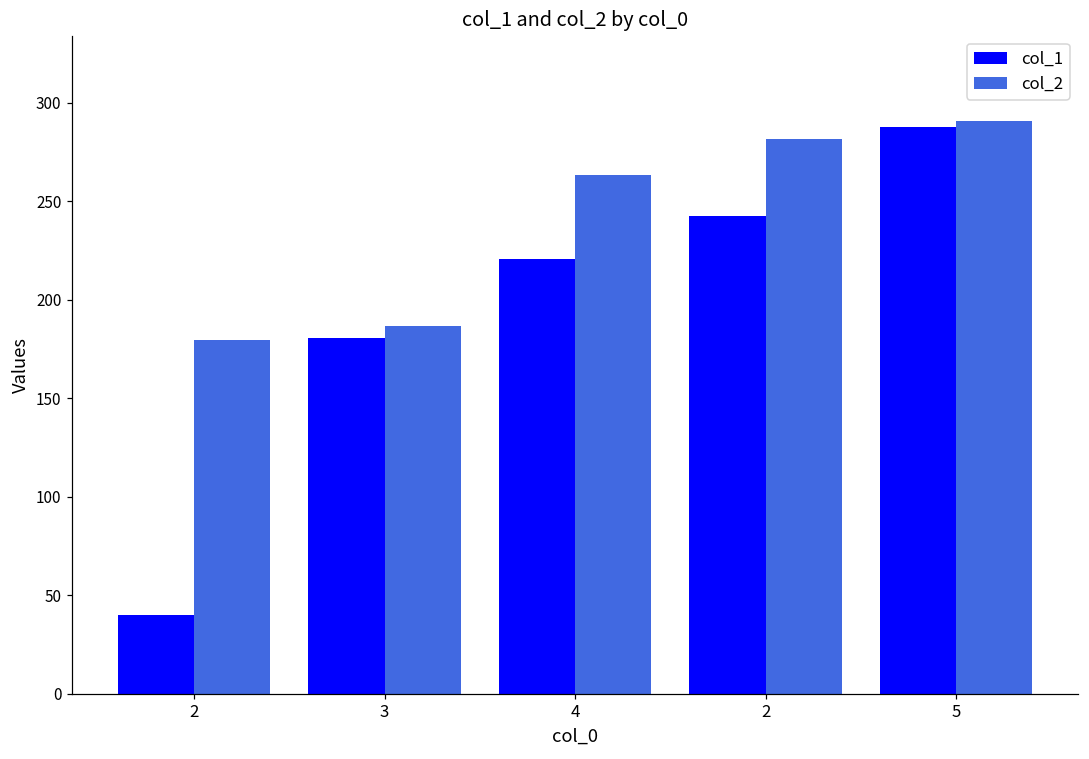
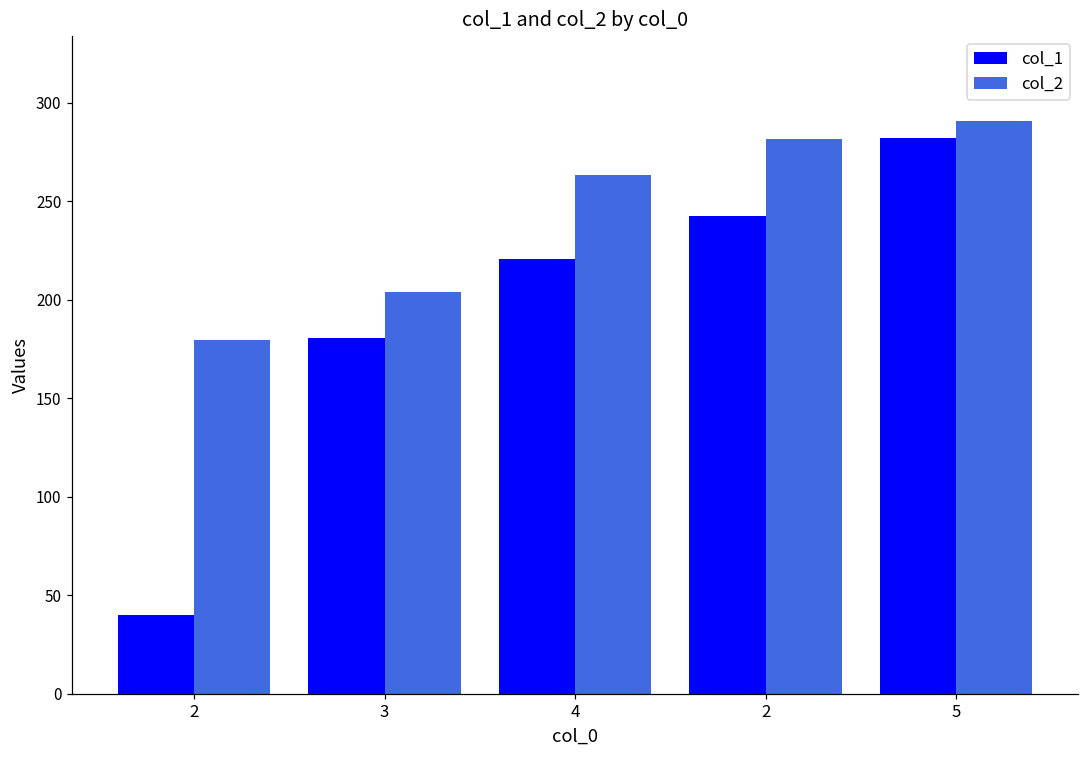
col_2, 3: 187 -> 204
col_1, 5: 288 -> 282
